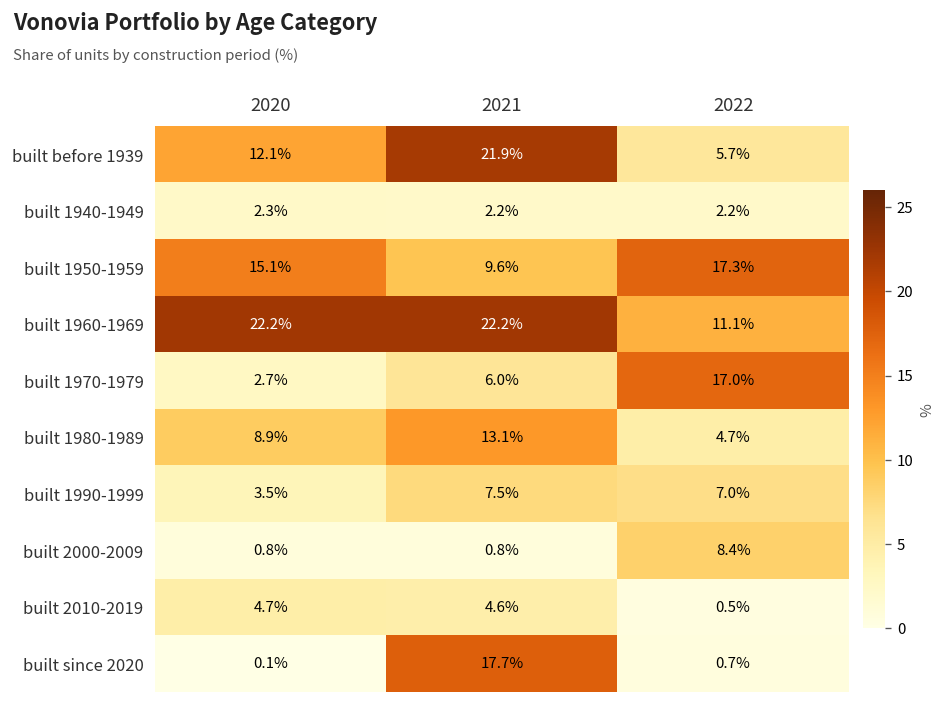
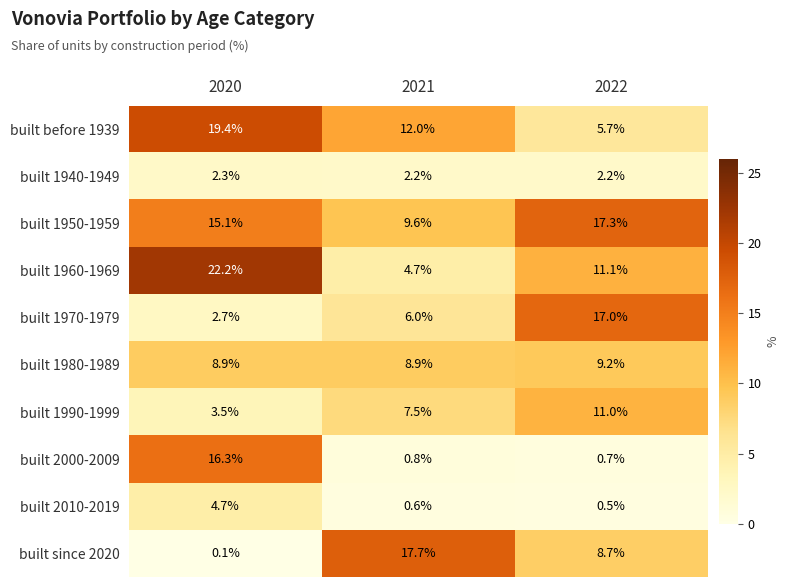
built before 1939, 2020: 12.1% -> 19.4%
built before 1939, 2021: 21.9% -> 12.0%
built 1960-1969, 2021: 22.2% -> 4.7%
built 1980-1989, 2021: 13.1% -> 8.9%
built 1980-1989, 2022: 4.7% -> 9.2%
built 1990-1999, 2022: 7.0% -> 11.0%
built 2000-2009, 2020: 0.8% -> 16.3%
built 2000-2009, 2022: 8.4% -> 0.7%
built 2010-2019, 2021: 4.6% -> 0.6%
built since 2020, 2022: 0.7% -> 8.7%
